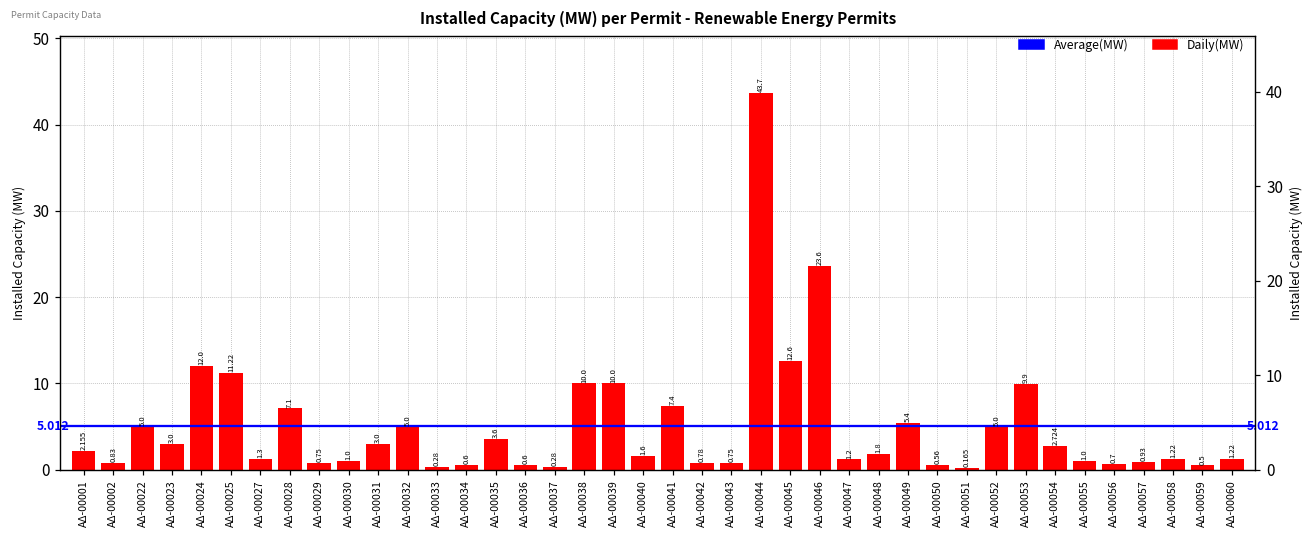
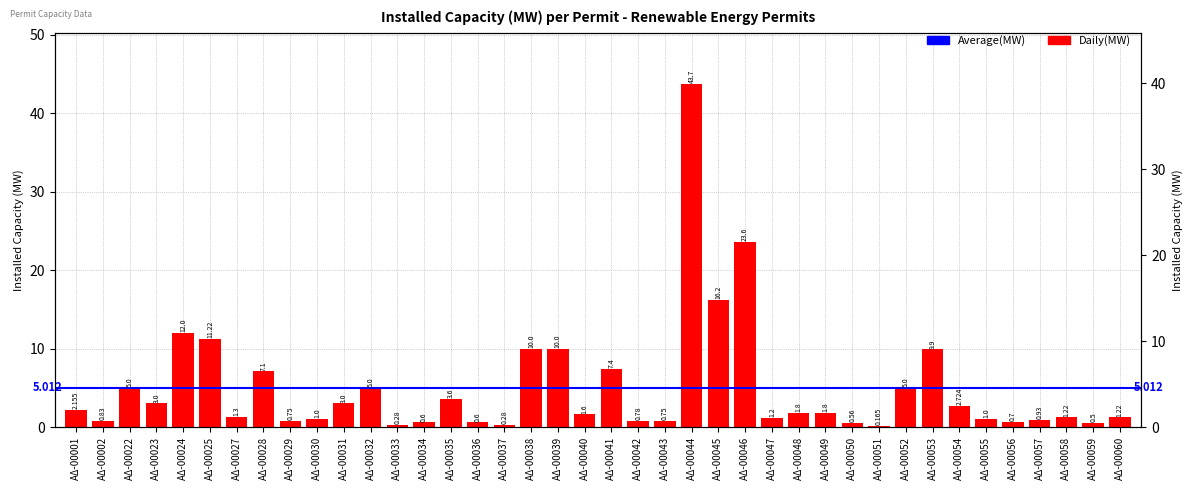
ΑΔ-00045: 12.6 -> 16.2
ΑΔ-00049: 5.4 -> 1.8
